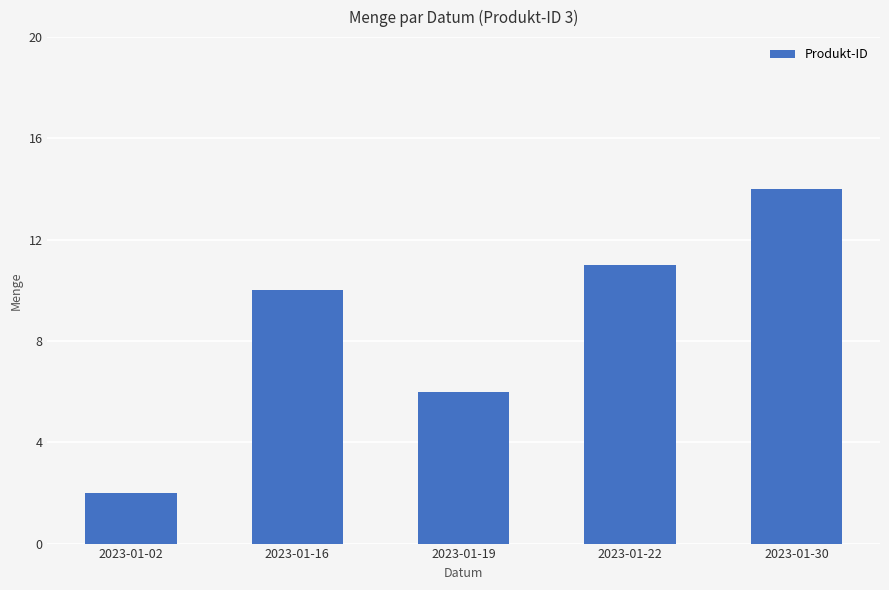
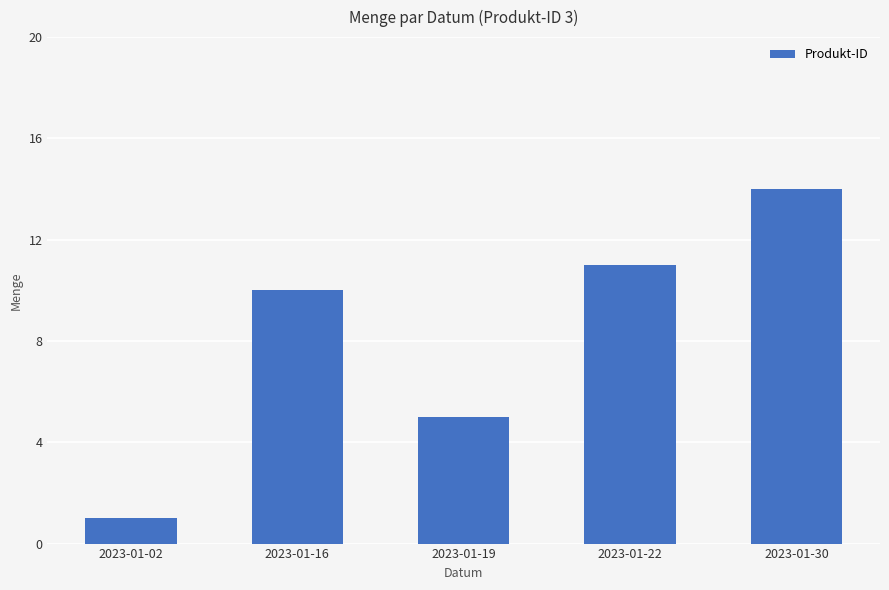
2023-01-02: 2 -> 1
2023-01-19: 6 -> 5
